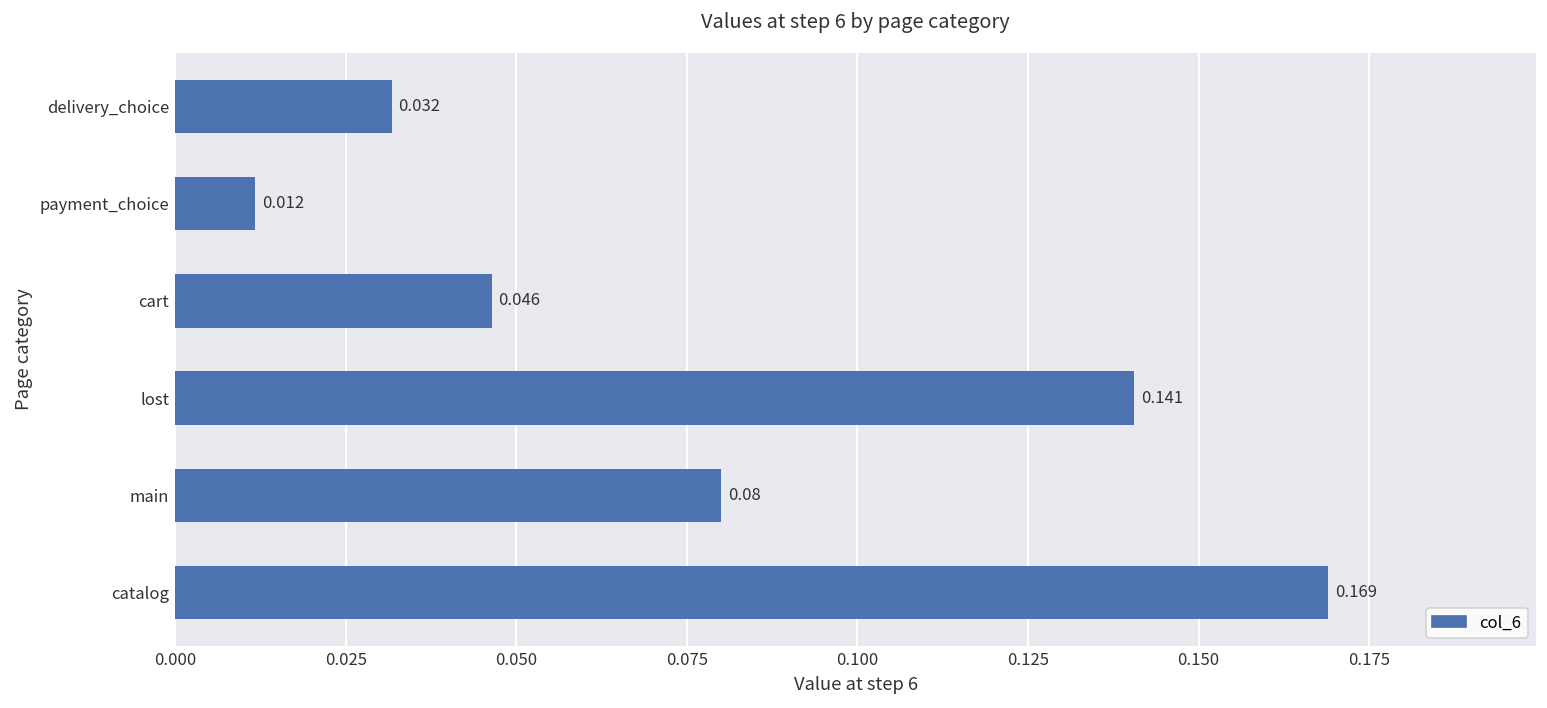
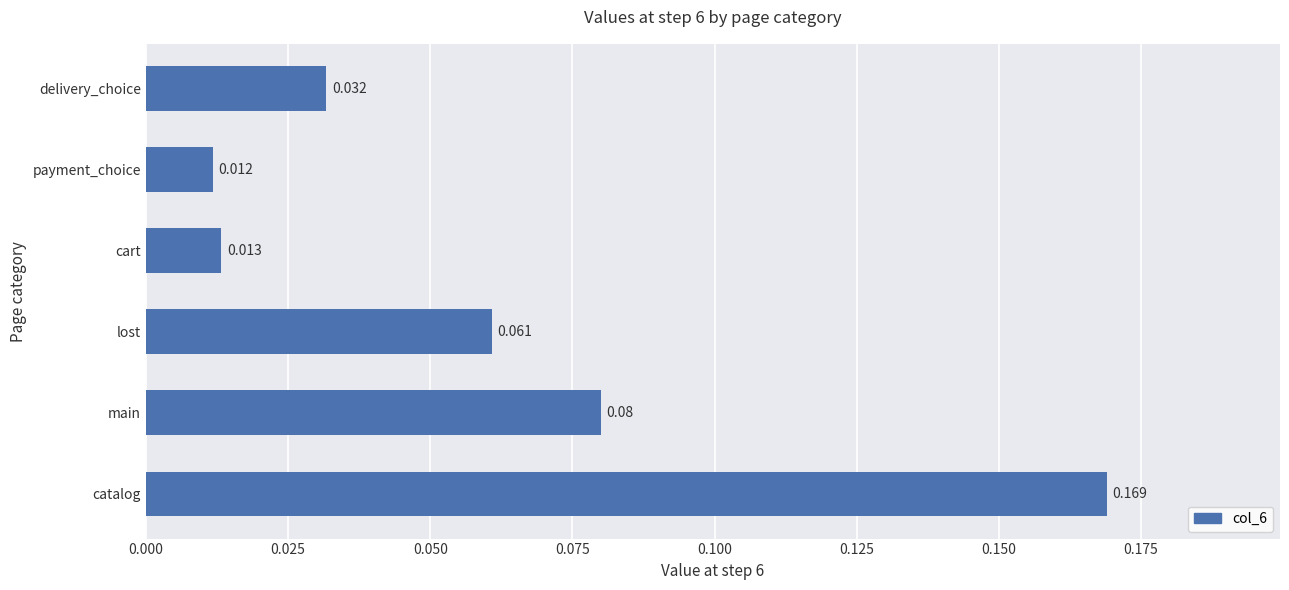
cart: 0.046 -> 0.013
lost: 0.141 -> 0.061
